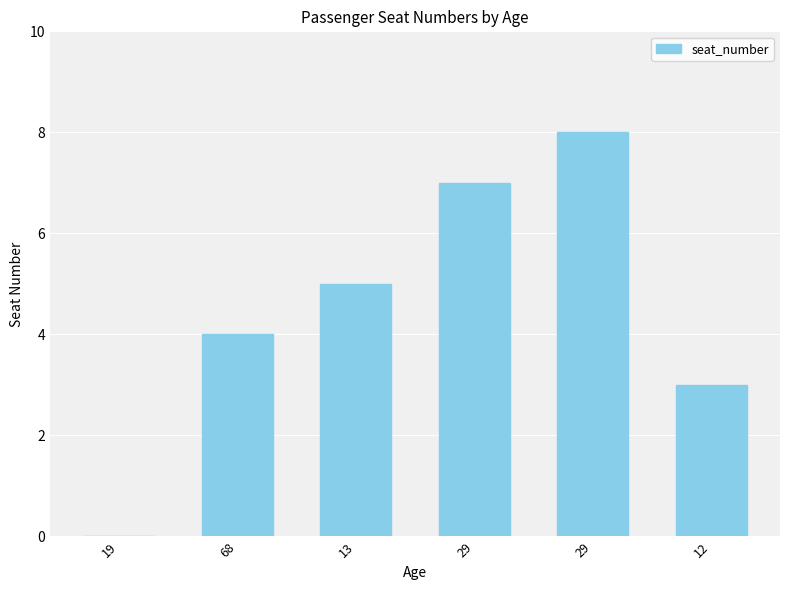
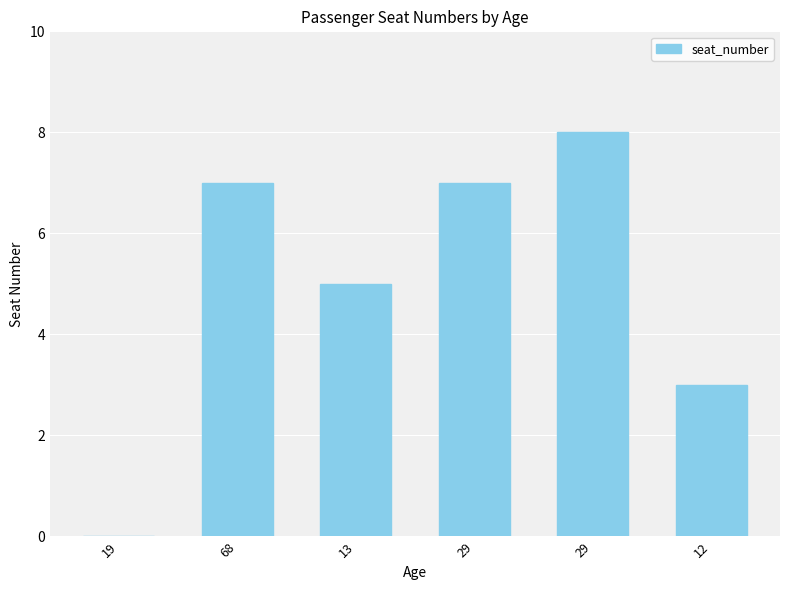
68: 4 -> 7
